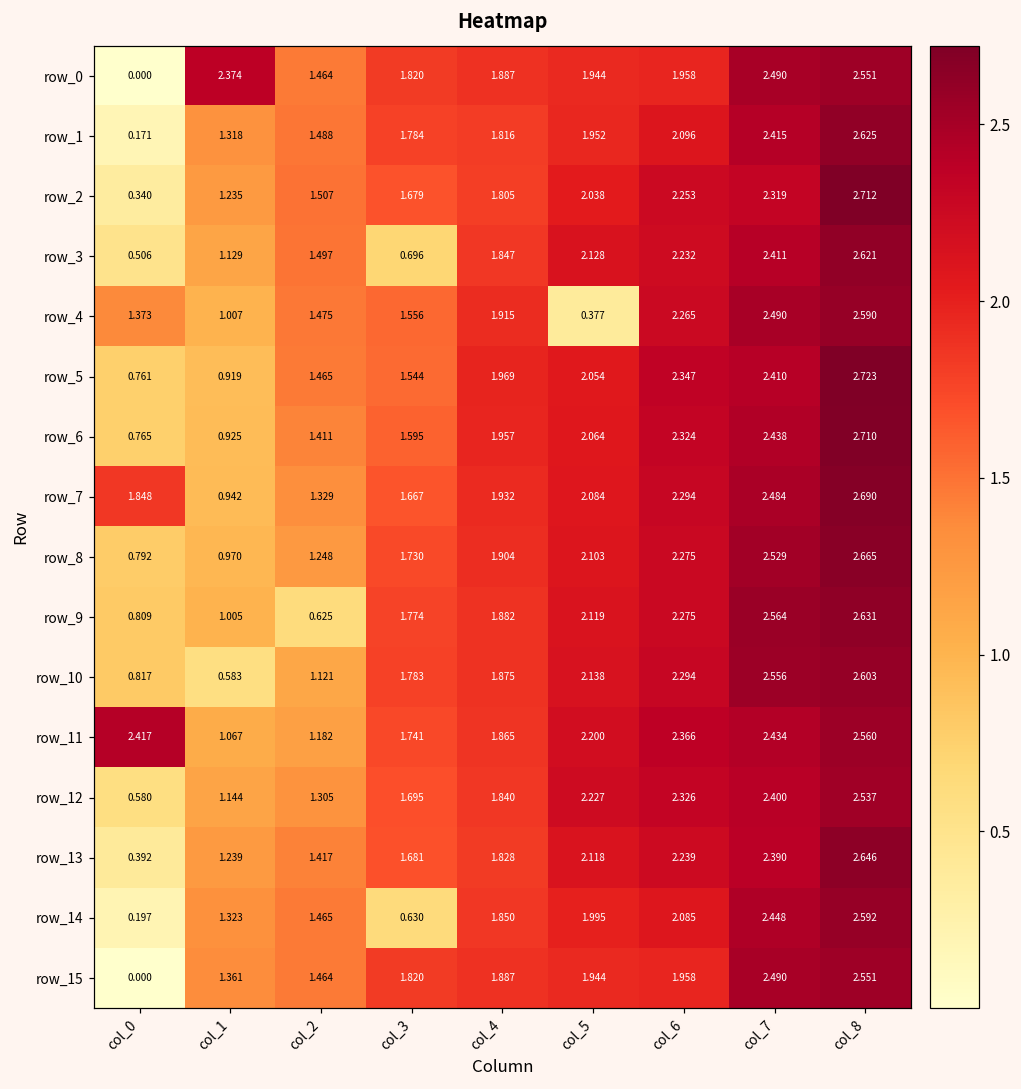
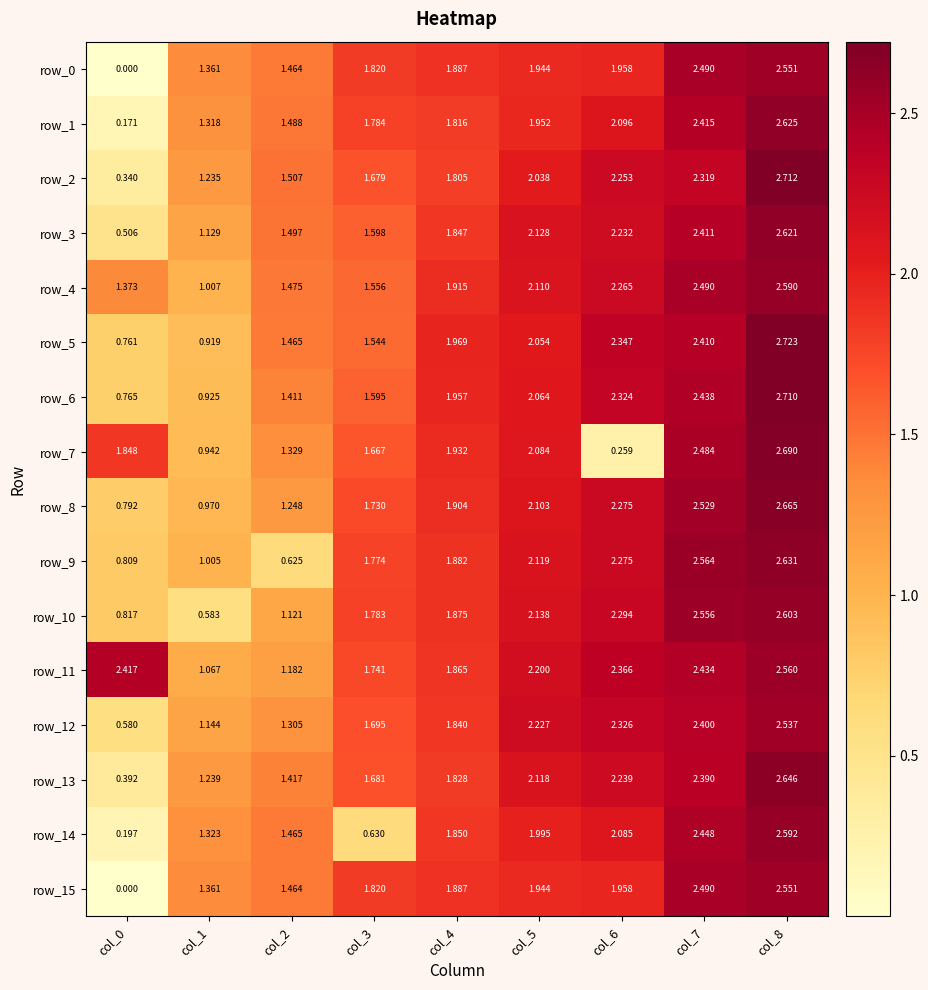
row_0, col_1: 2.374 -> 1.361
row_3, col_3: 0.696 -> 1.598
row_4, col_5: 0.377 -> 2.110
row_7, col_6: 2.294 -> 0.259
